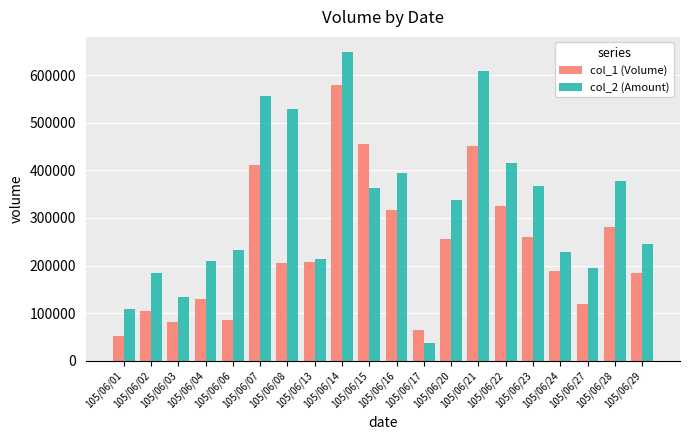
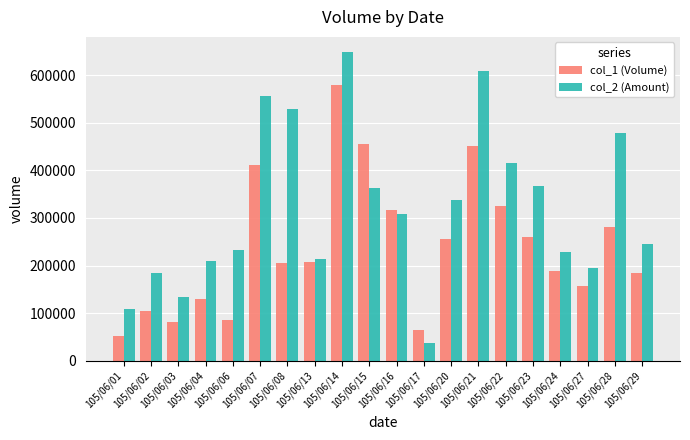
col_2 (Amount), 105/06/16: 390000 -> 310000
col_1 (Volume), 105/06/27: 120000 -> 160000
col_2 (Amount), 105/06/28: 380000 -> 480000
